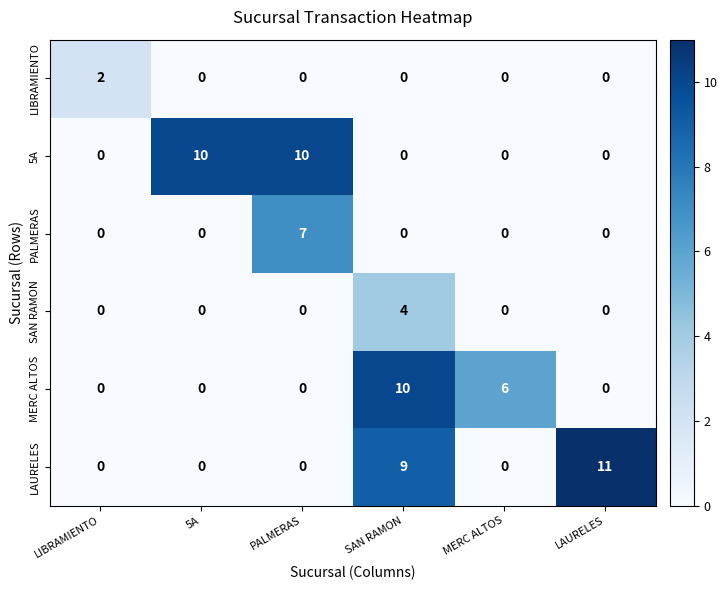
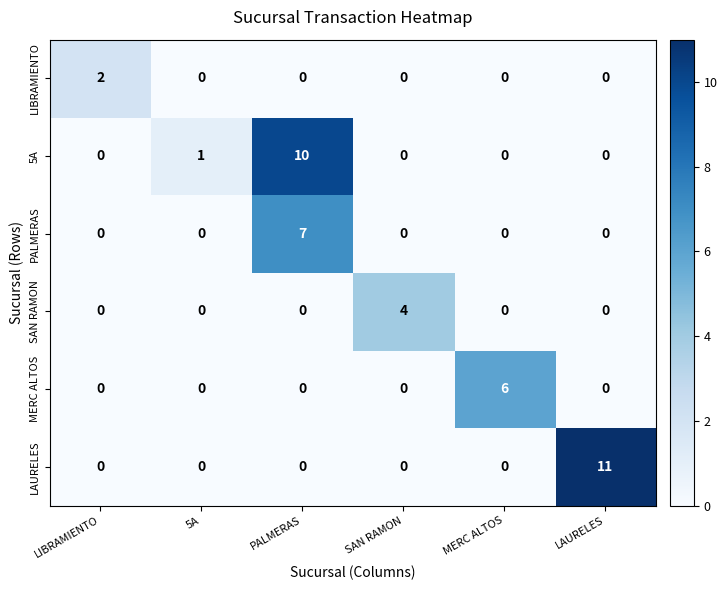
5A, 5A: 10 -> 1
MERC ALTOS, SAN RAMON: 10 -> 0
LAURELES, SAN RAMON: 9 -> 0
